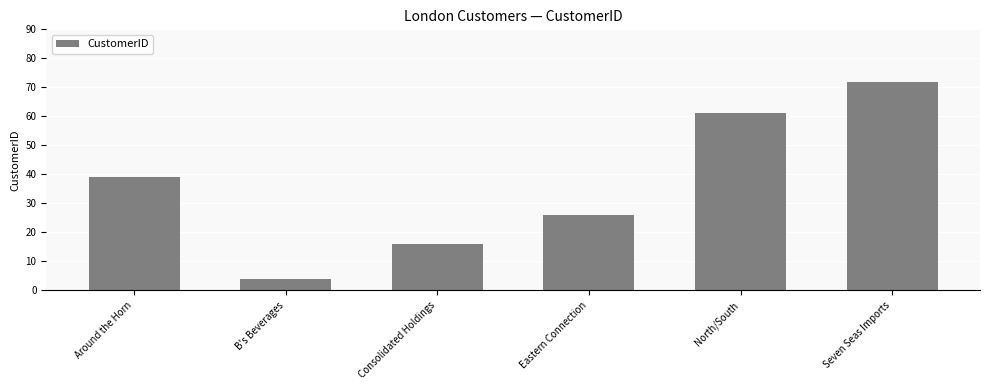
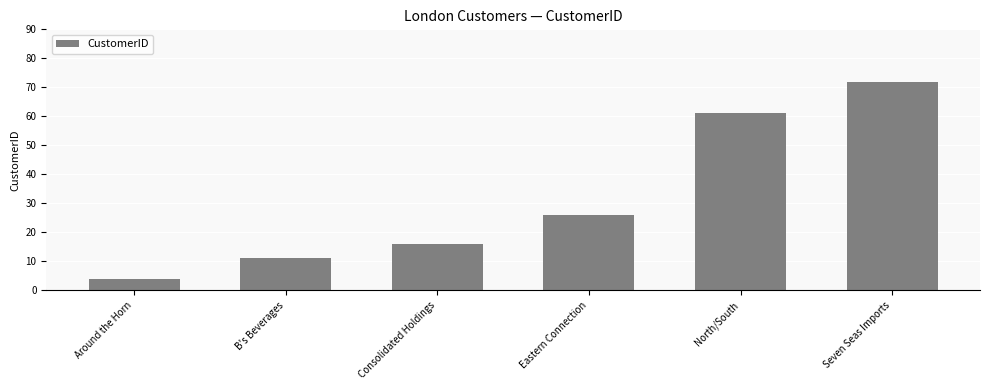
Around the Horn: 39 -> 4
B's Beverages: 4 -> 11
